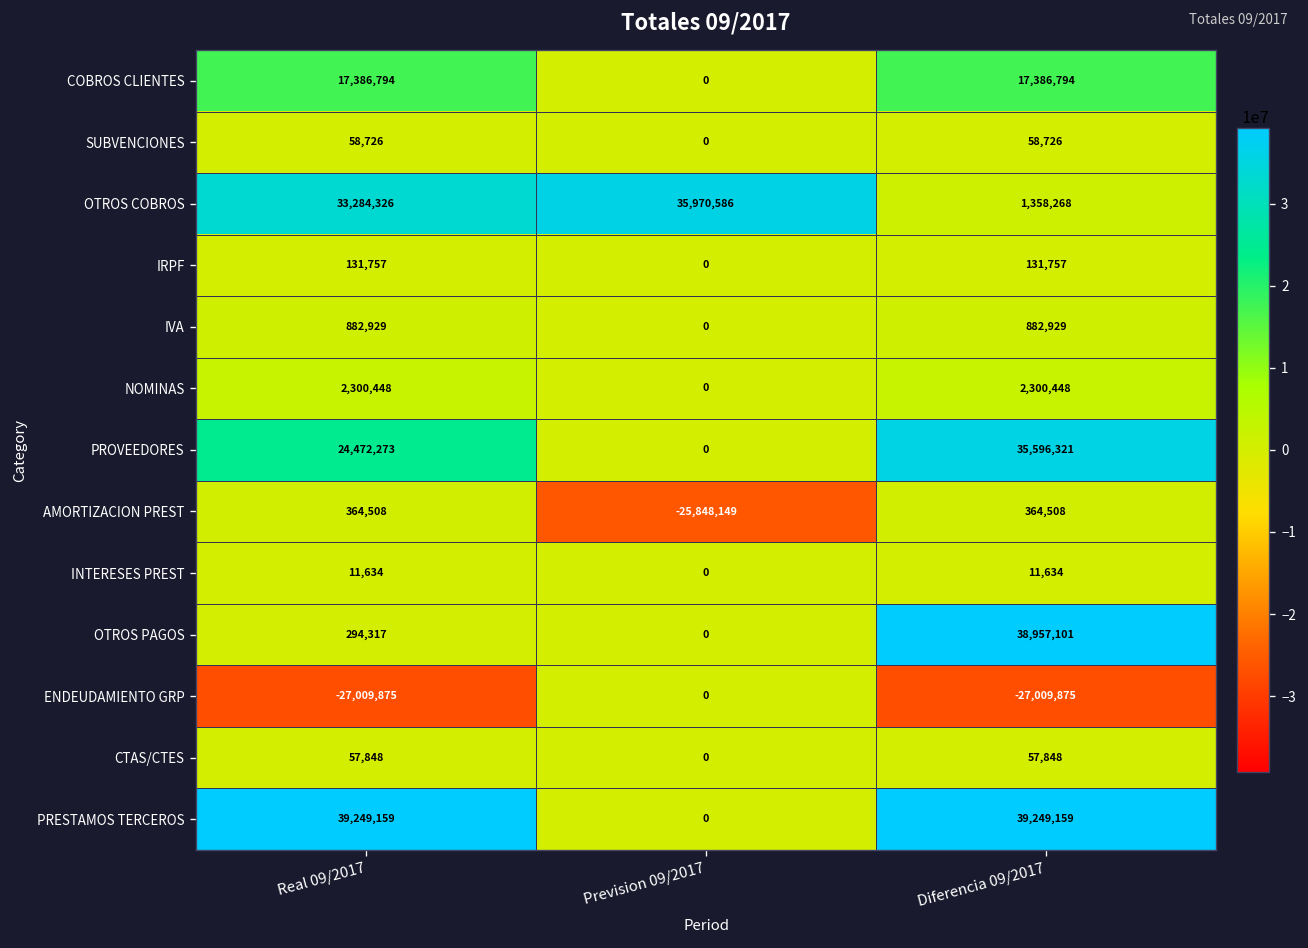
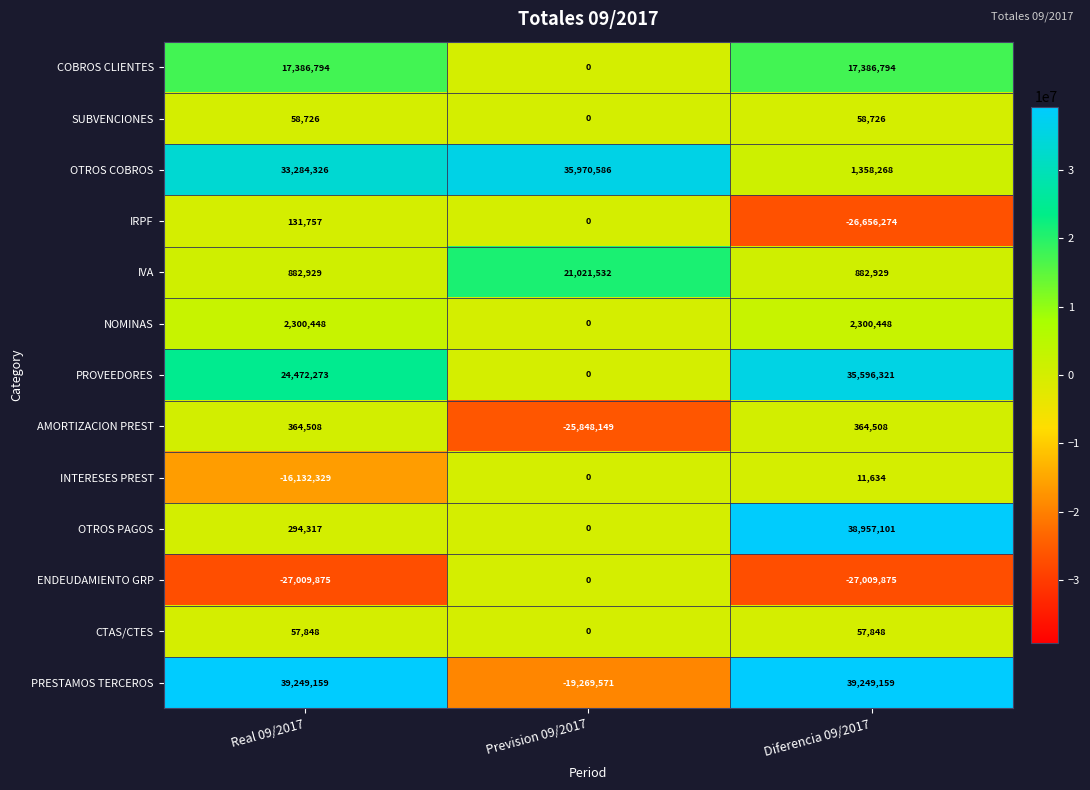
IRPF, Diferencia 09/2017: 131,757 -> -26,656,274
IVA, Prevision 09/2017: 0 -> 21,021,532
INTERESES PREST, Real 09/2017: 11,634 -> -16,132,329
PRESTAMOS TERCEROS, Prevision 09/2017: 0 -> -19,269,571
